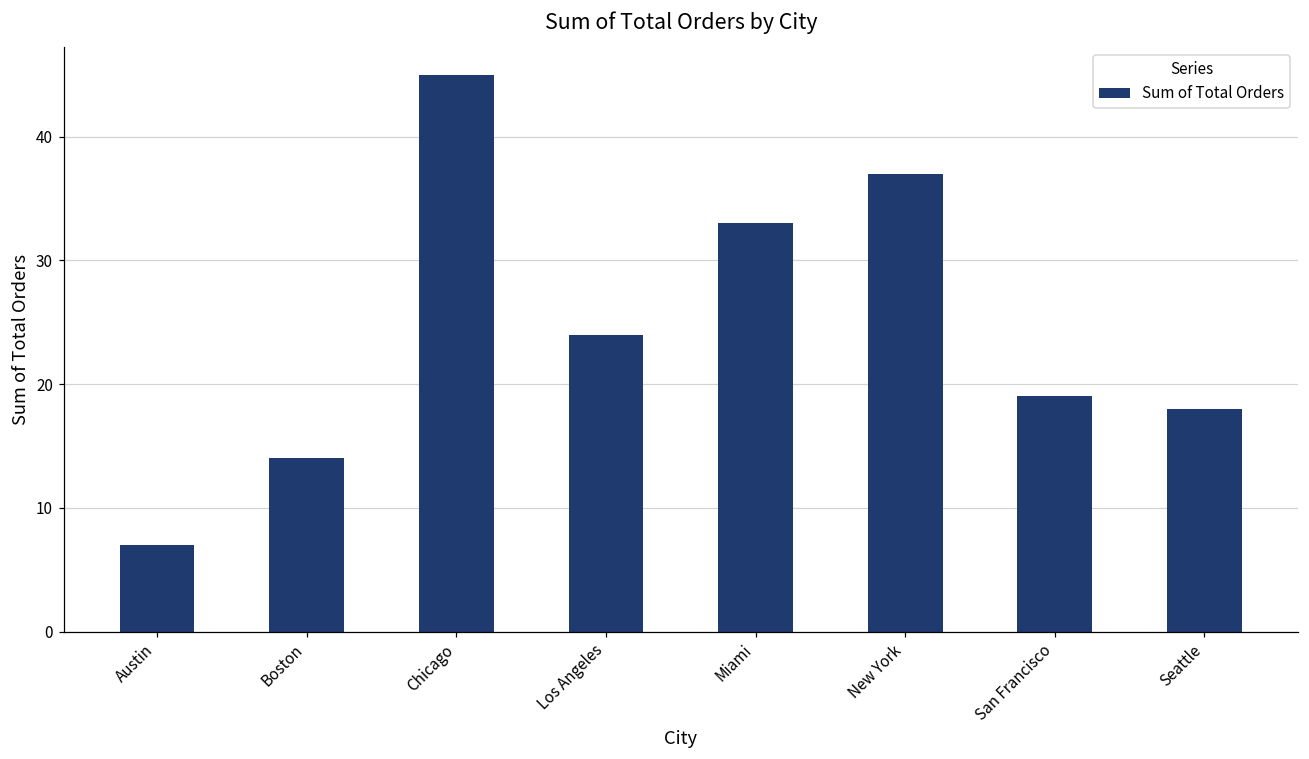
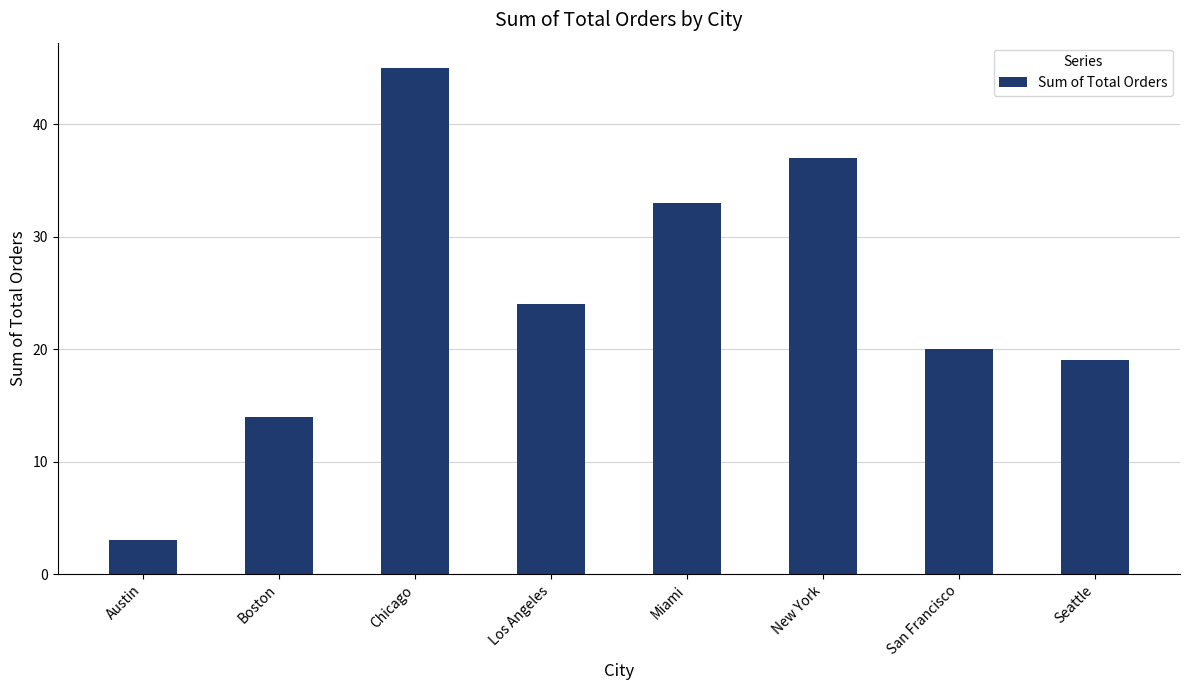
Austin: 7 -> 3
San Francisco: 19 -> 20
Seattle: 18 -> 19
